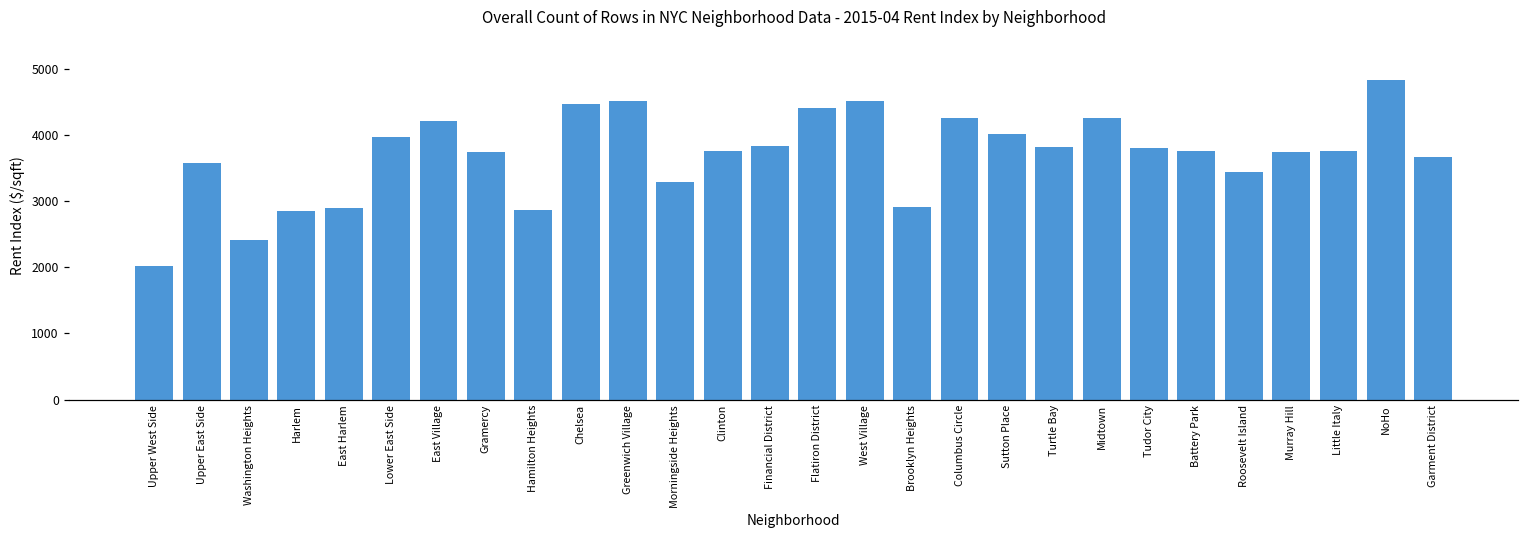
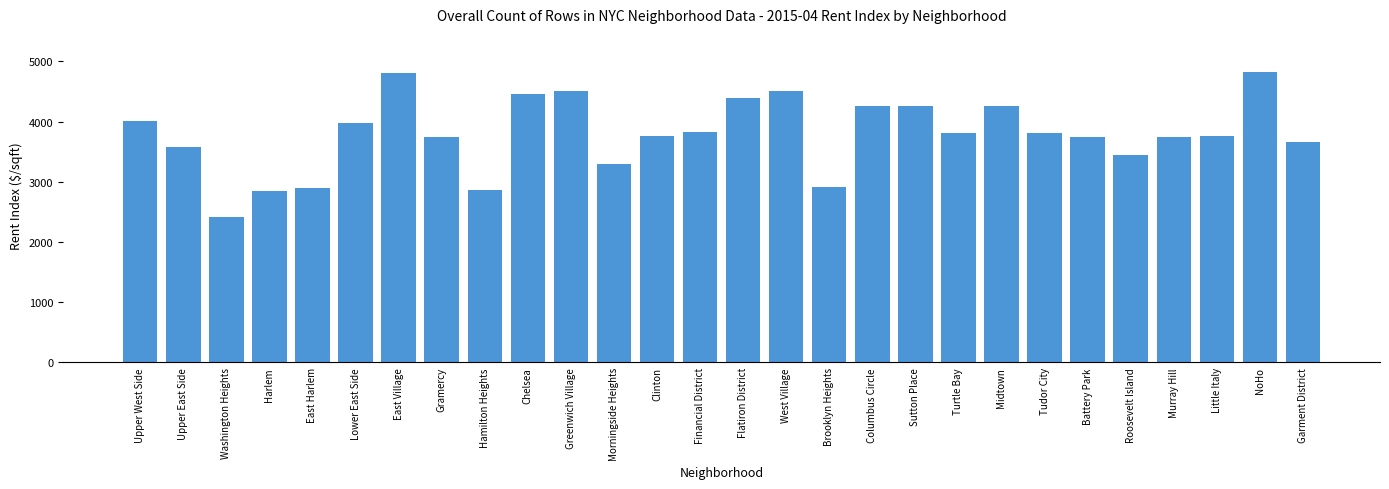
Upper West Side: 2000 -> 4000
East Village: 4200 -> 4800
Sutton Place: 4000 -> 4300
